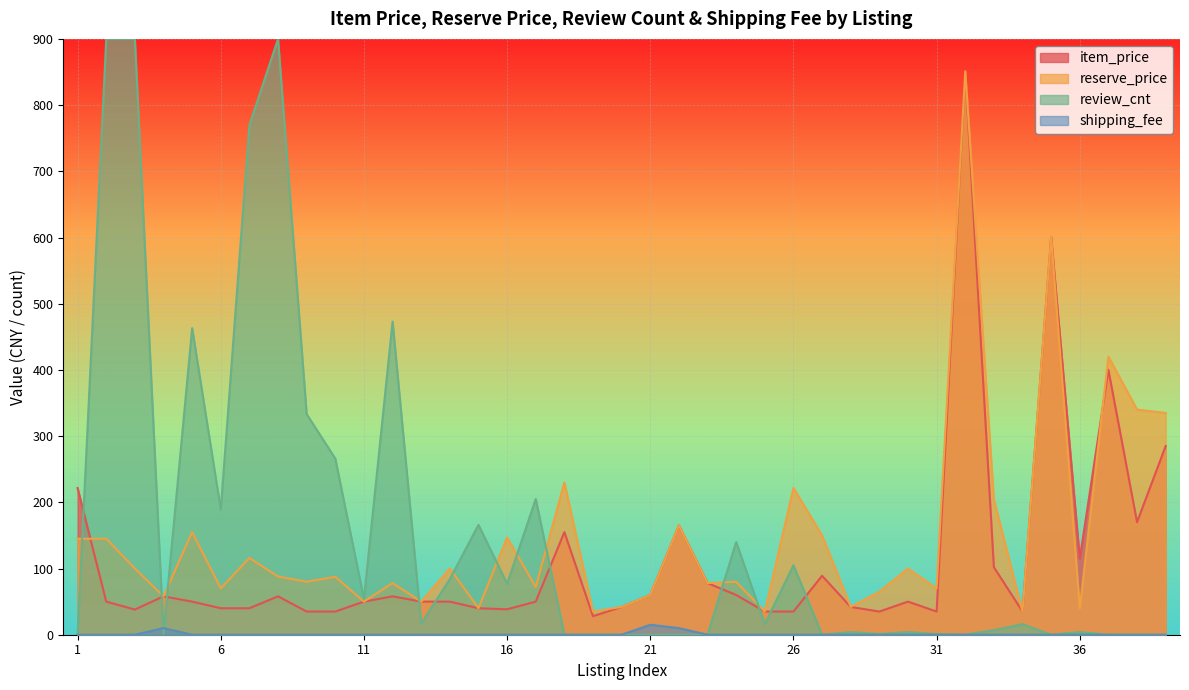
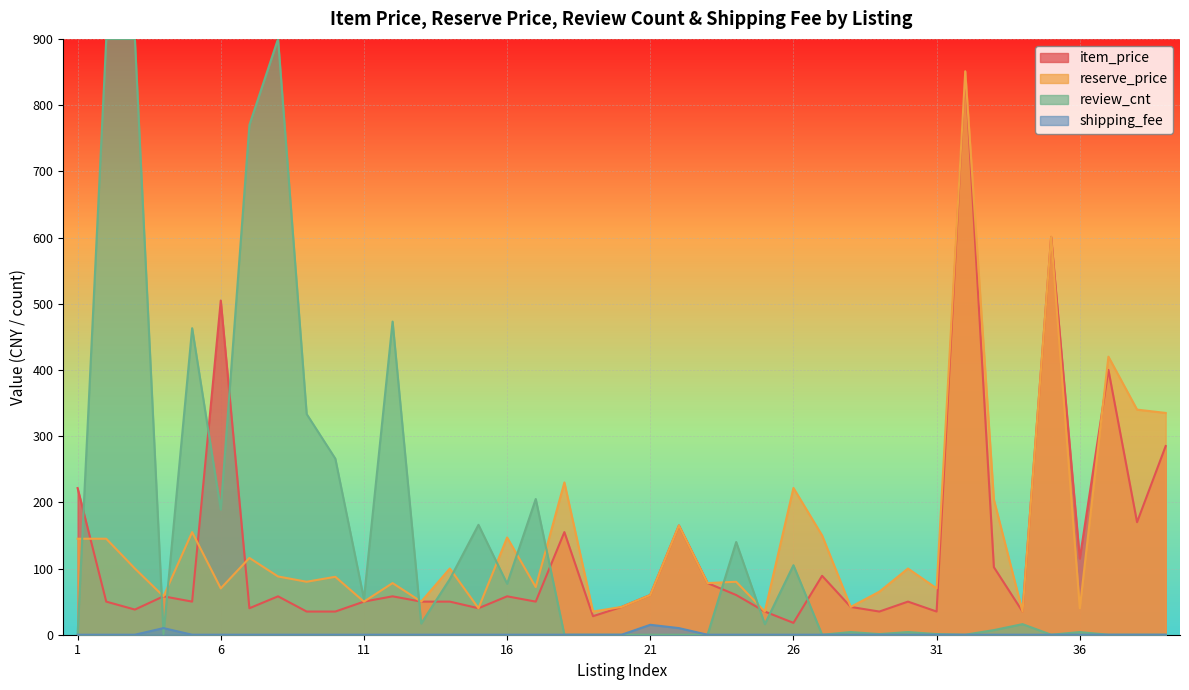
item_price, 6: 40 -> 500
item_price, 16: 40 -> 60
item_price, 26: 40 -> 20
